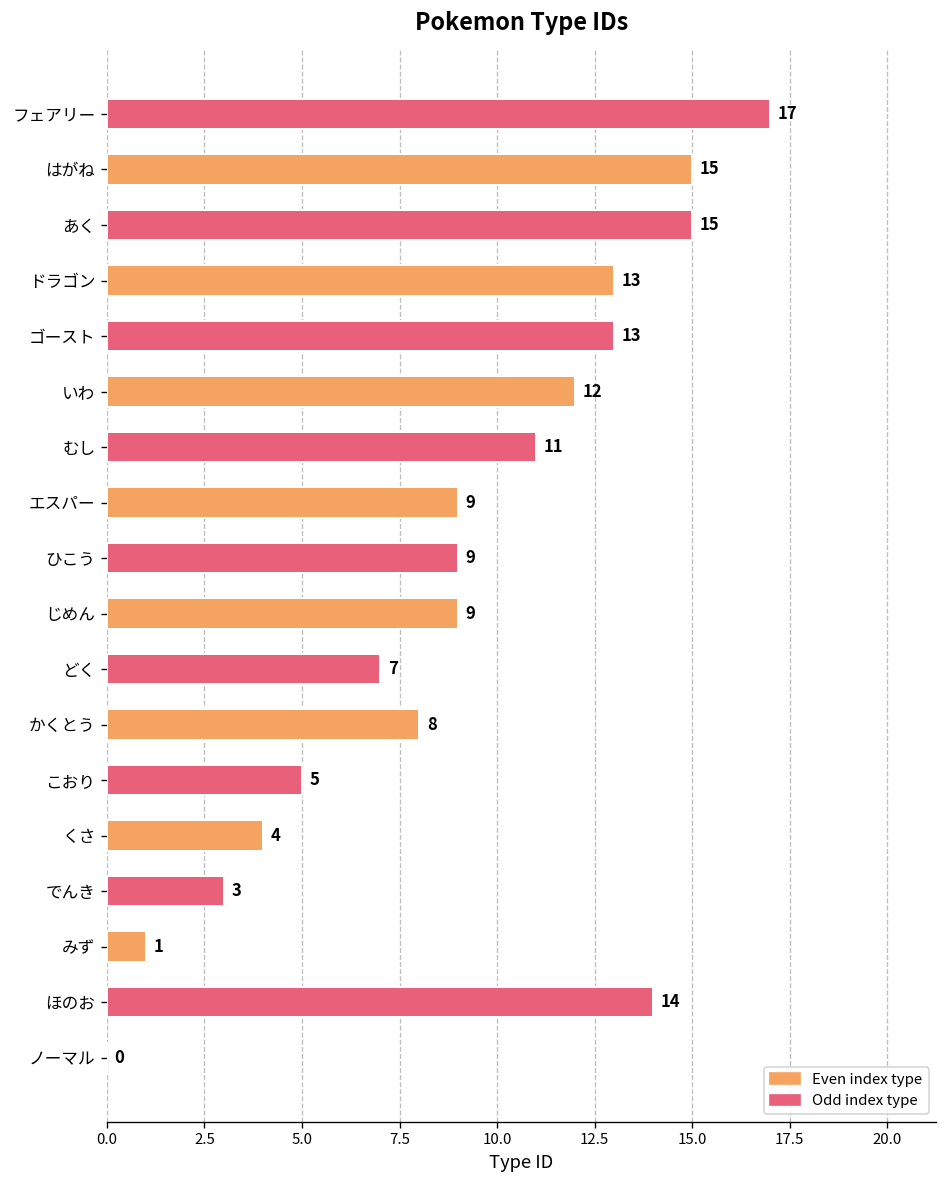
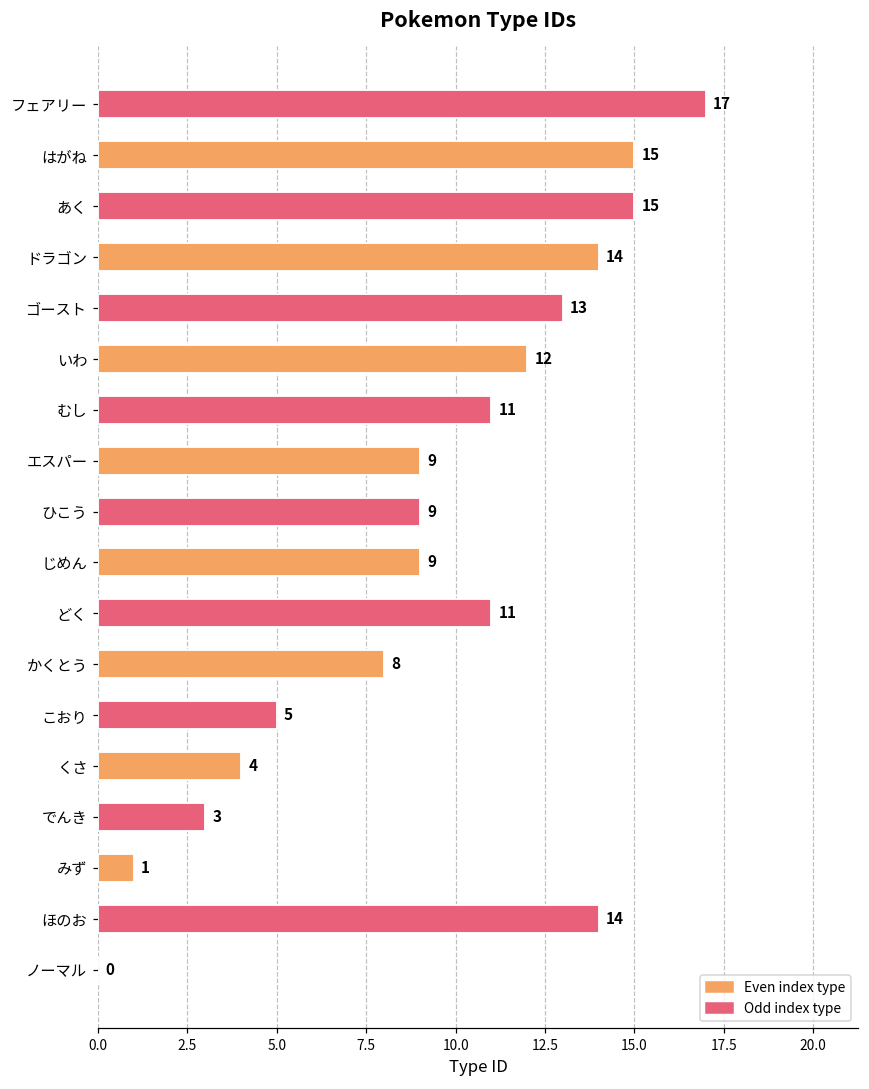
ドラゴン: 13 -> 14
どく: 7 -> 11
